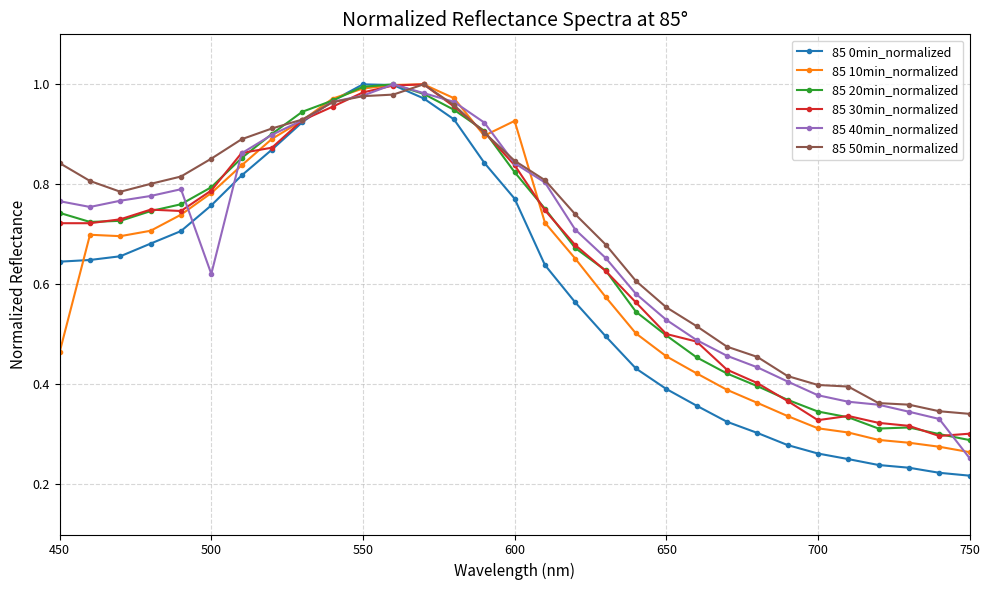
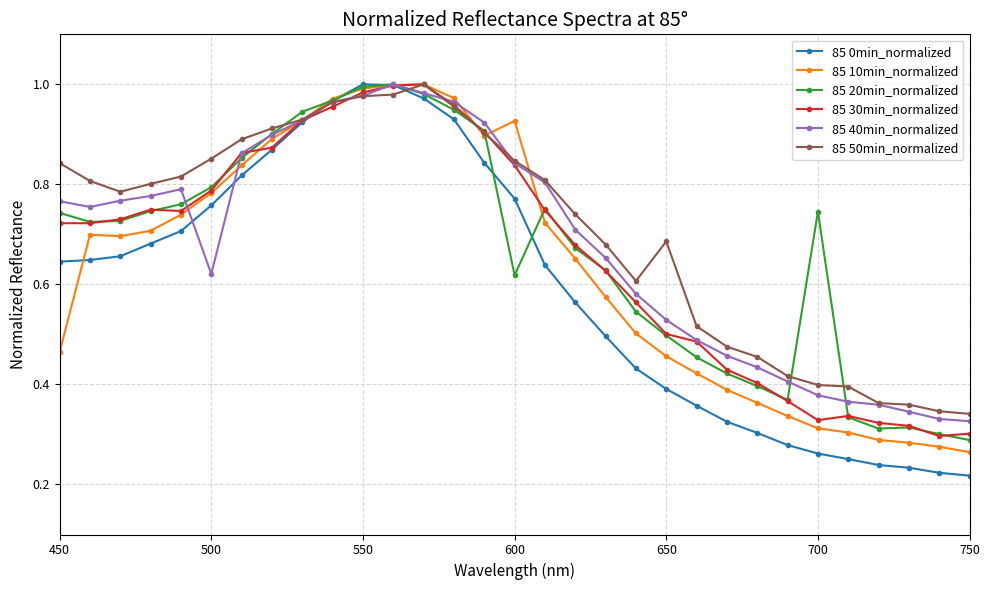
85 20min_normalized, 600: 0.82 -> 0.62
85 50min_normalized, 650: 0.55 -> 0.69
85 20min_normalized, 700: 0.35 -> 0.75
85 40min_normalized, 750: 0.25 -> 0.33
